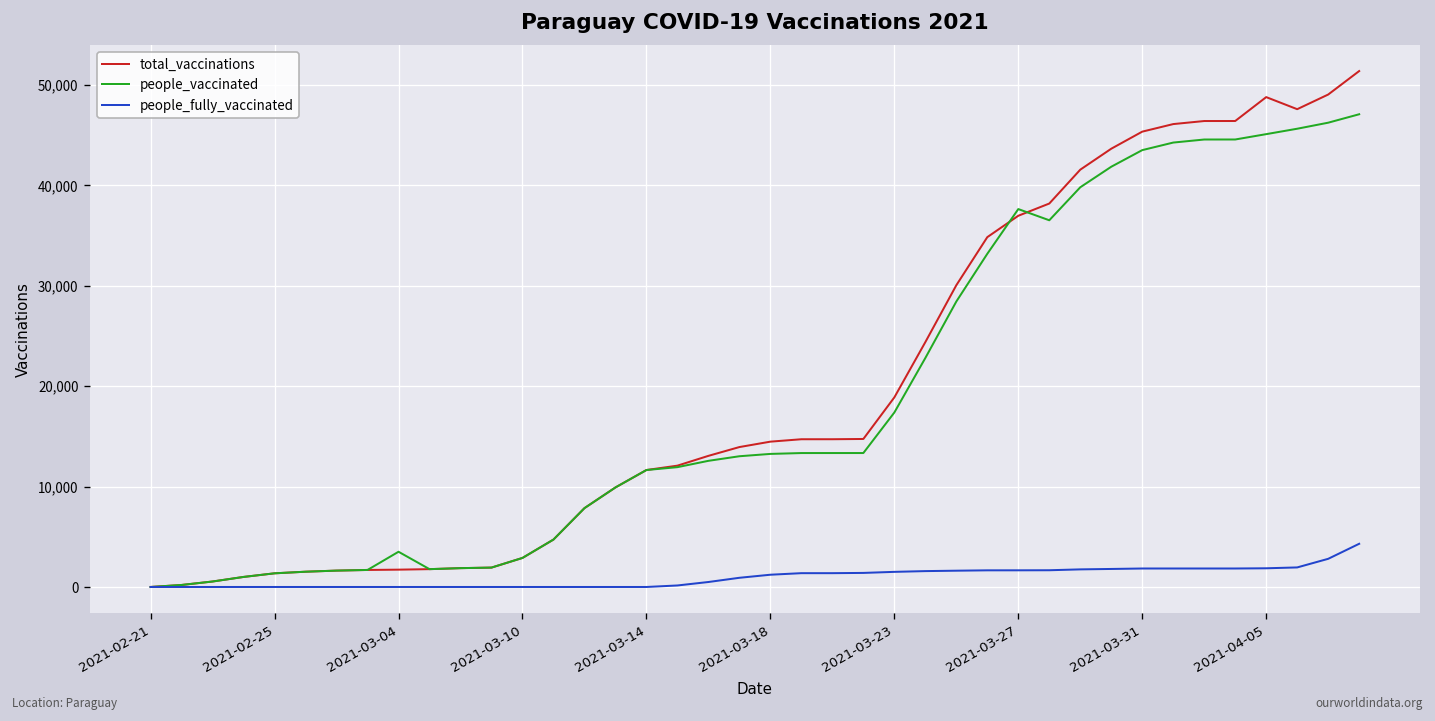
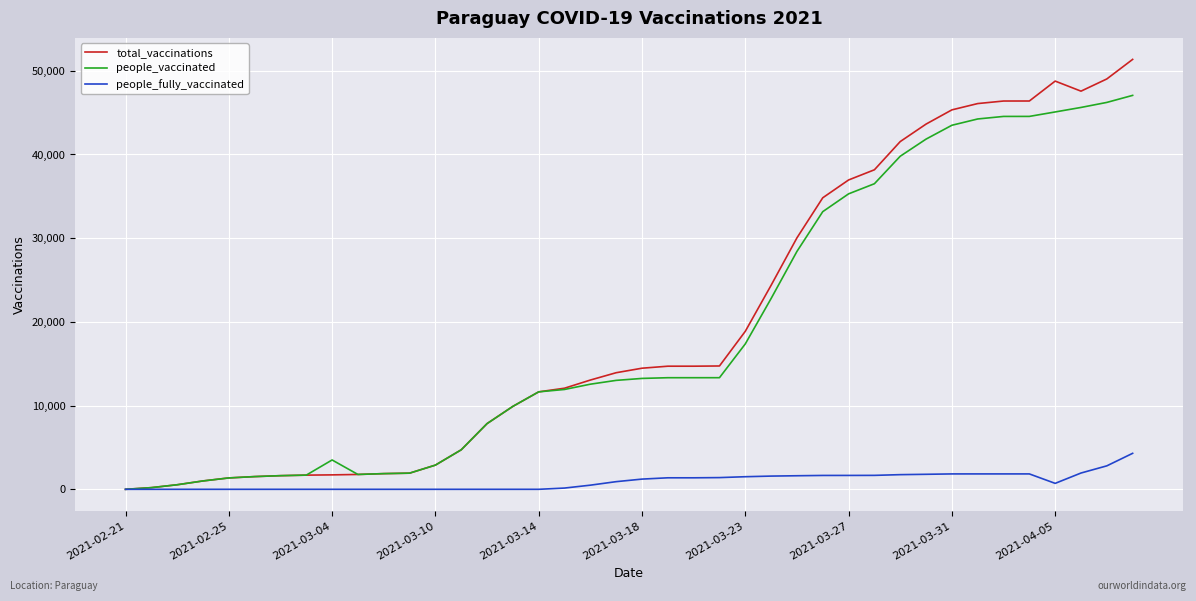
people_vaccinated, 2021-03-27: 38,000 -> 35,000
people_fully_vaccinated, 2021-04-05: 2,000 -> 1,000
